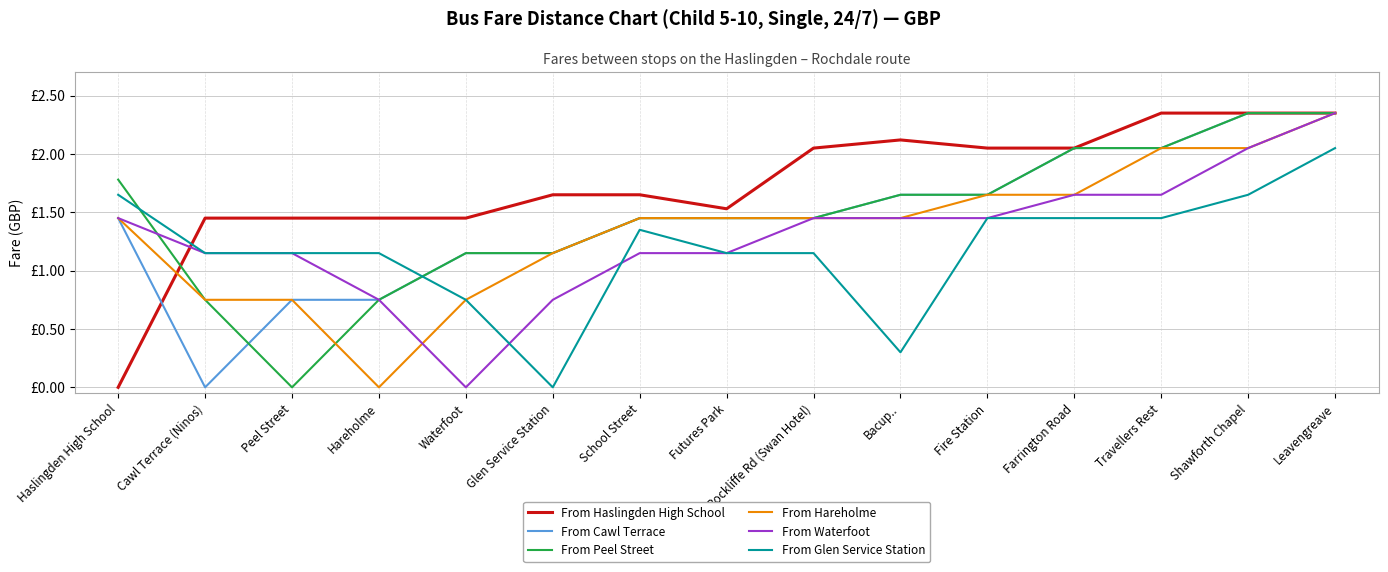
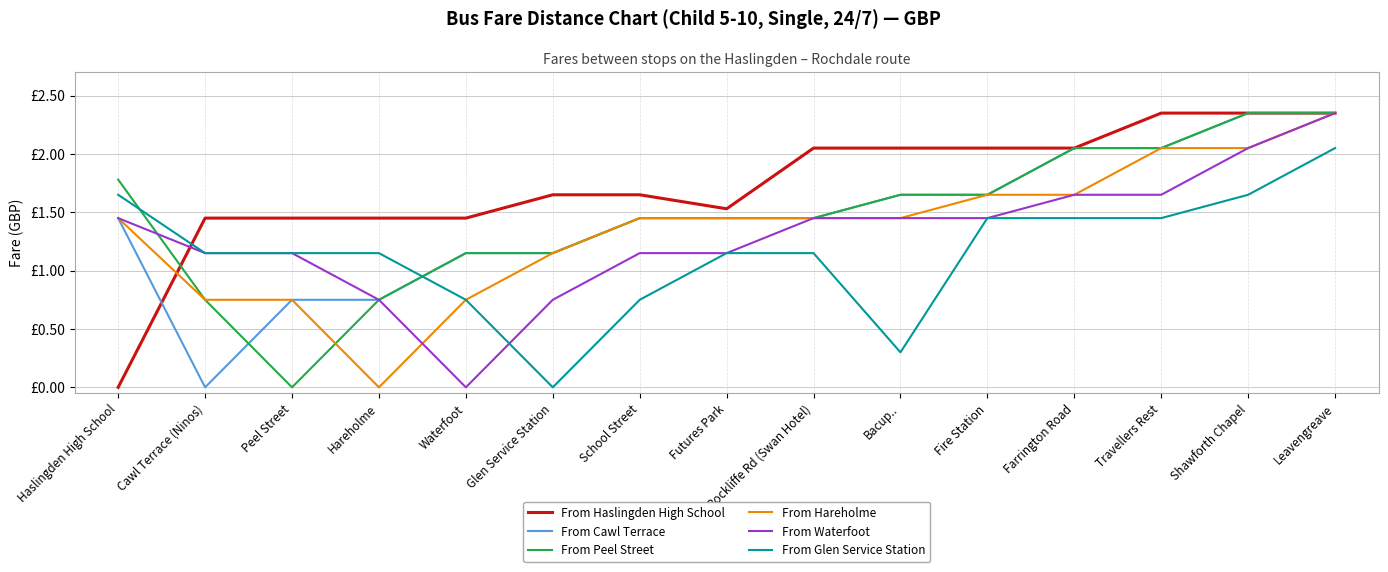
From Glen Service Station, School Street: £1.35 -> £0.75
From Haslingden High School, Bacup..: £2.12 -> £2.05
